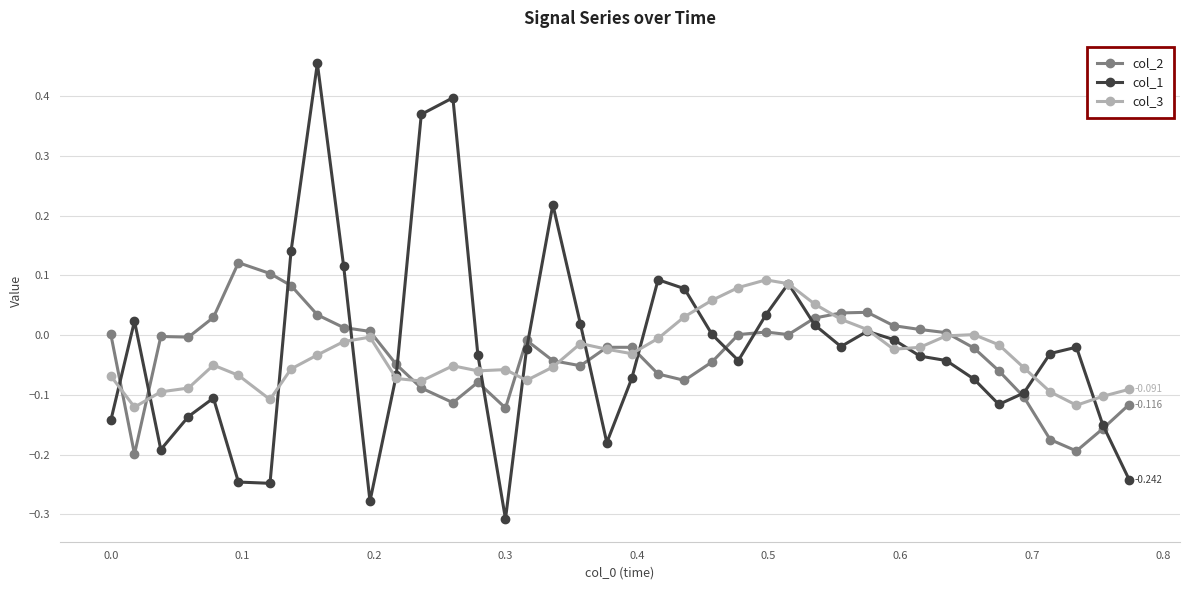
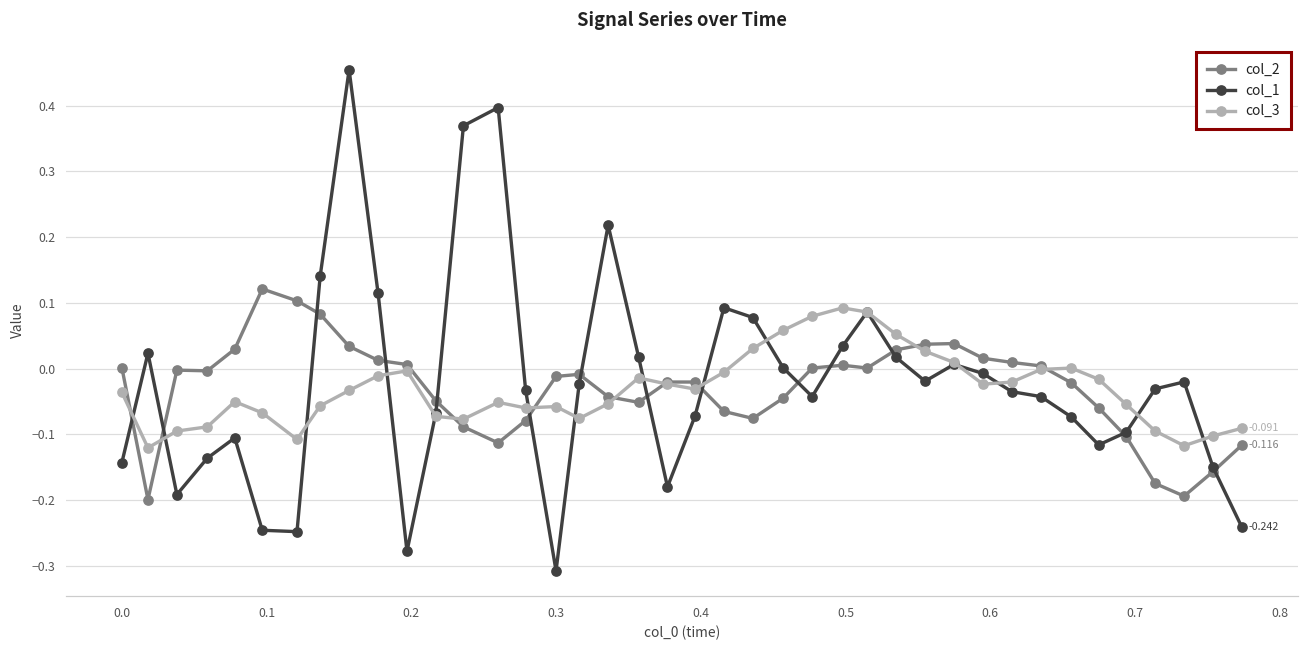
col_3, 0.0: -0.07 -> -0.04
col_2, 0.3: -0.12 -> -0.01
